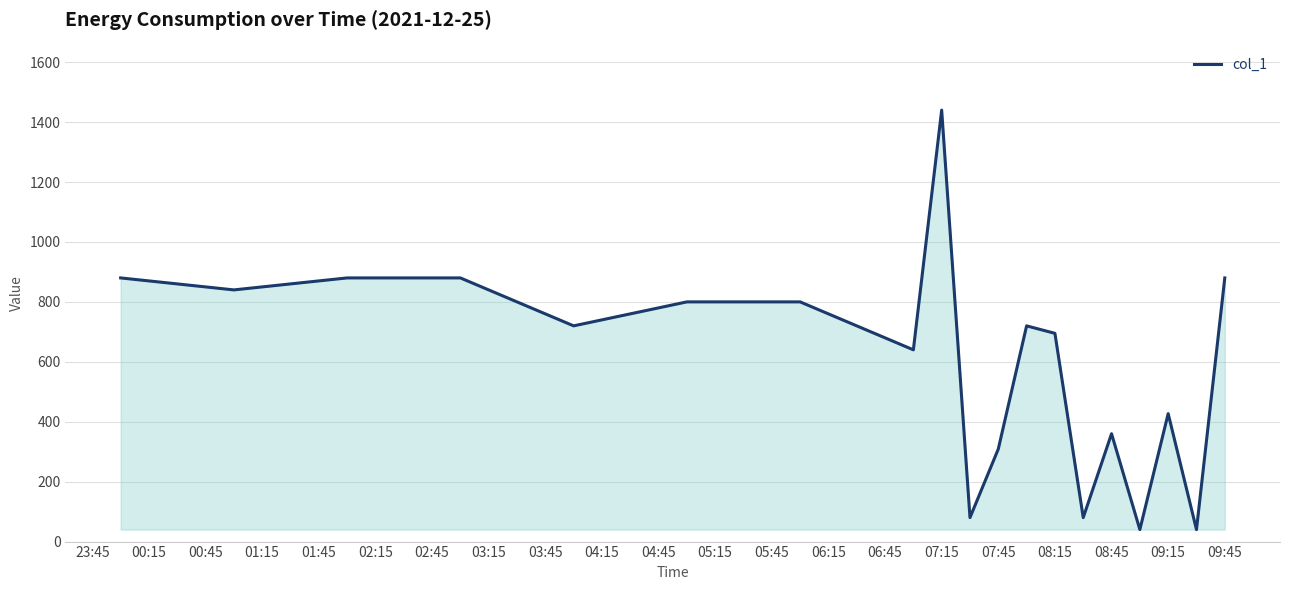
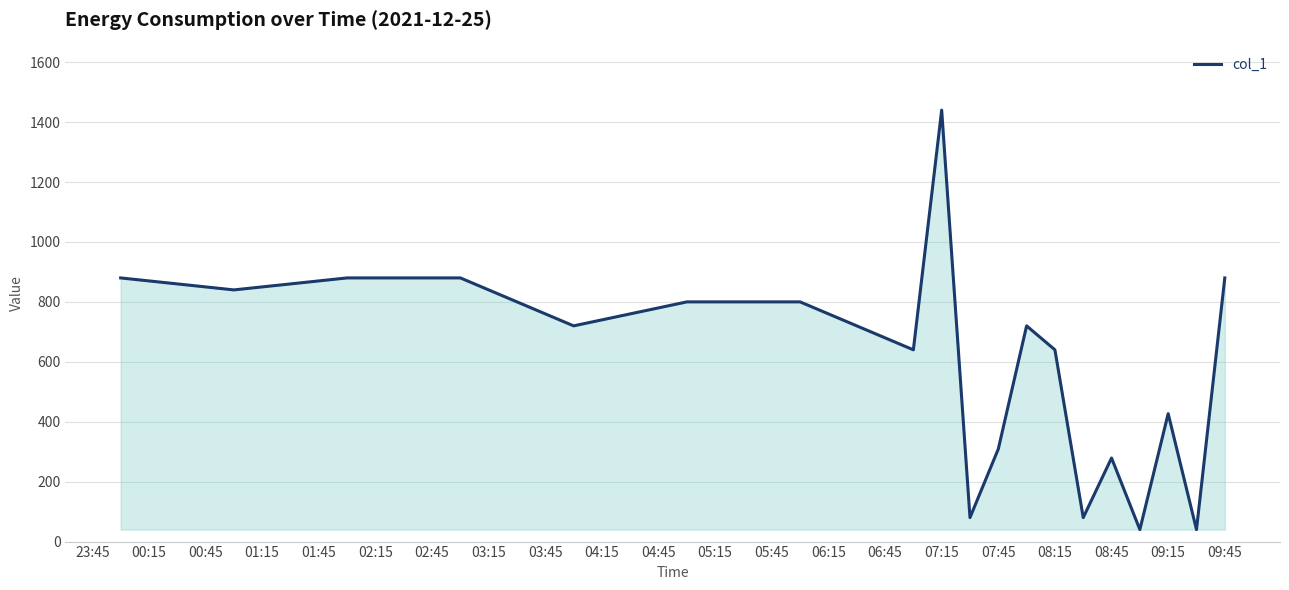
08:15: 700 -> 640
08:45: 360 -> 280
